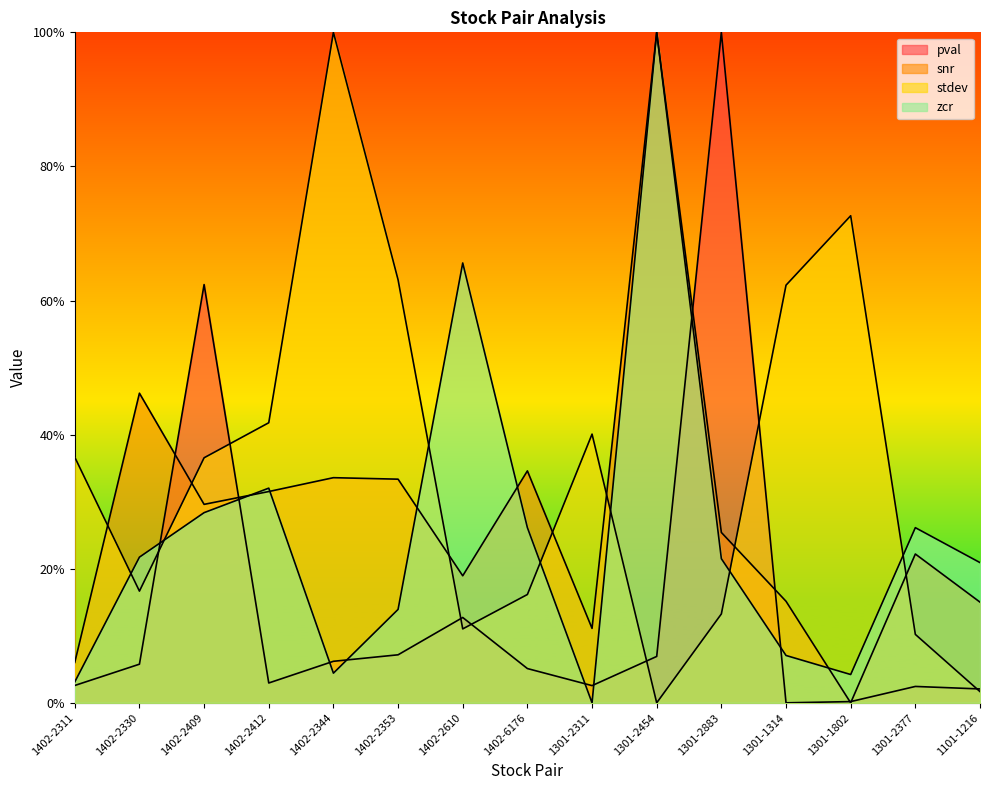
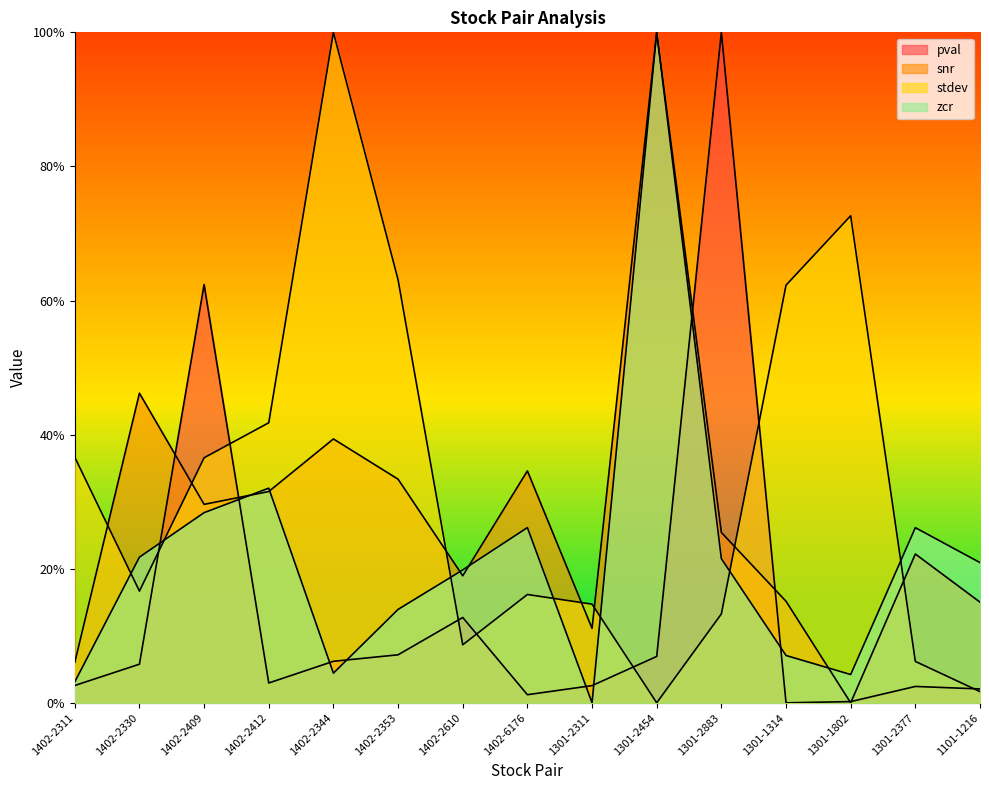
snr, 1402-2344: 34% -> 39%
stdev, 1402-2610: 11% -> 9%
zcr, 1402-2610: 66% -> 20%
pval, 1402-6176: 5% -> 1%
stdev, 1301-2311: 40% -> 15%
stdev, 1301-2377: 10% -> 6%
